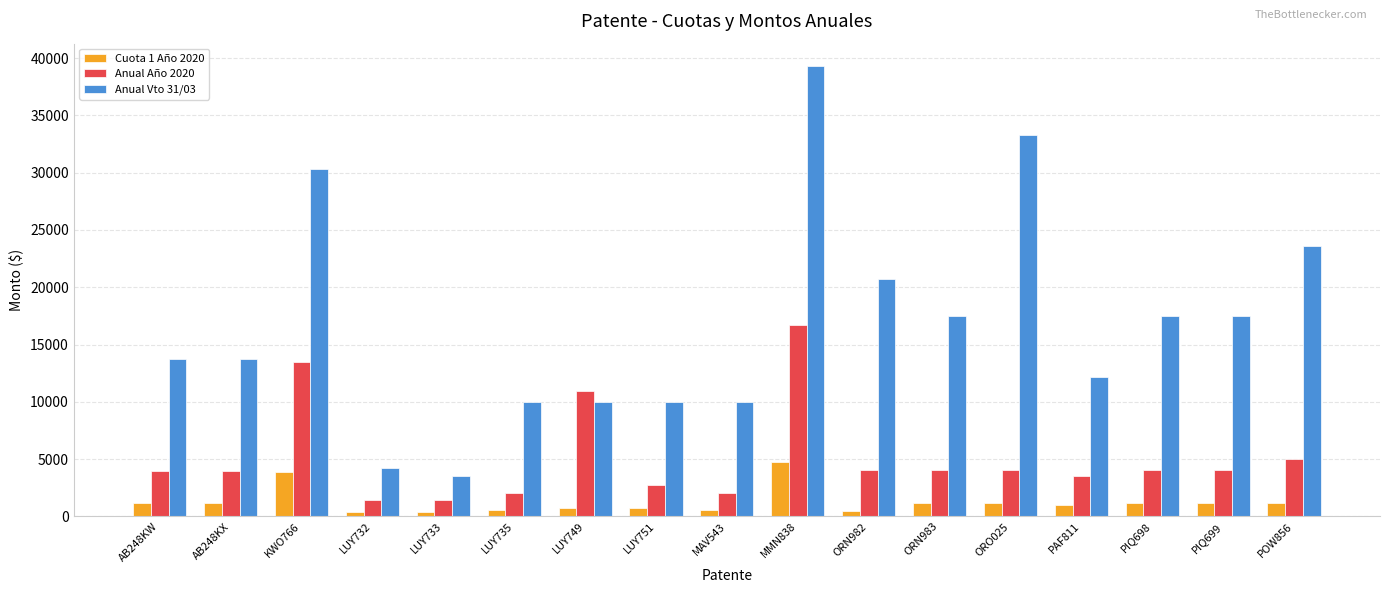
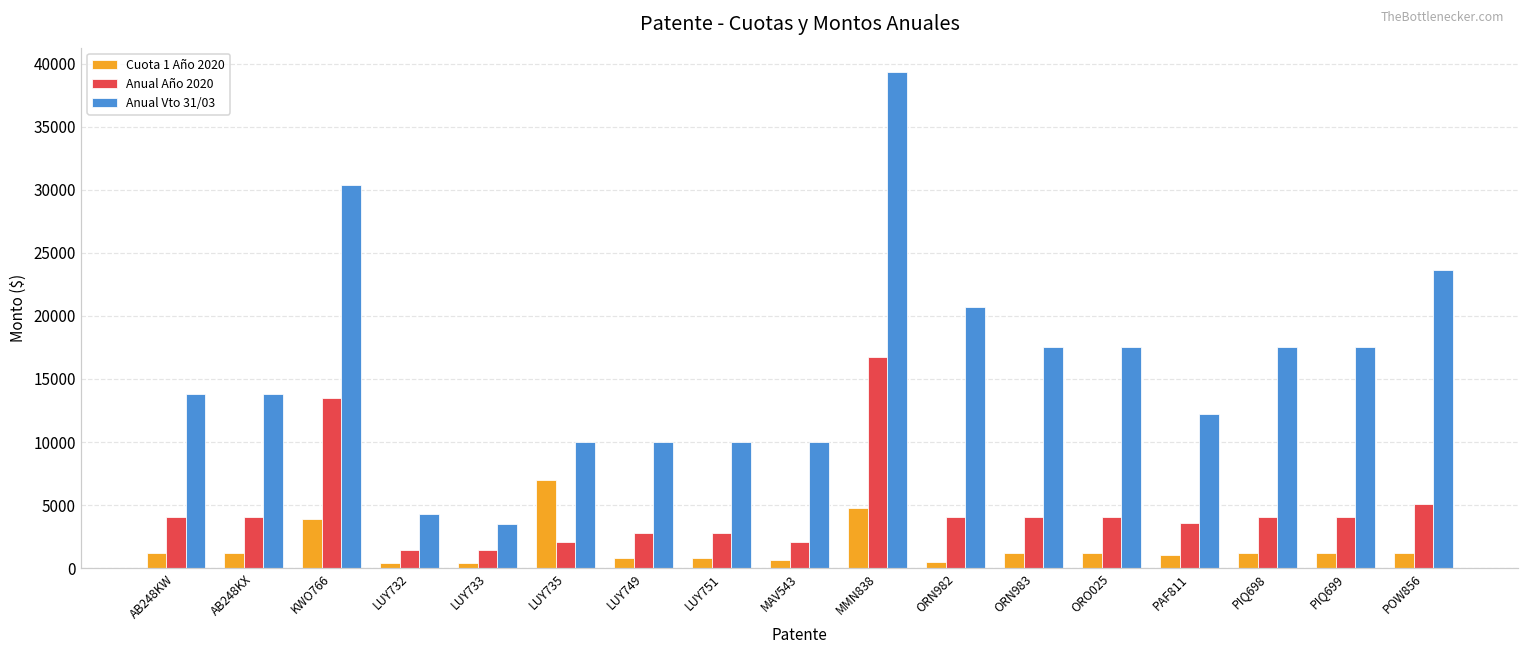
Cuota 1 Año 2020, LUY735: 600 -> 6900
Anual Año 2020, LUY749: 10900 -> 2700
Anual Vto 31/03, ORO025: 33300 -> 17500
